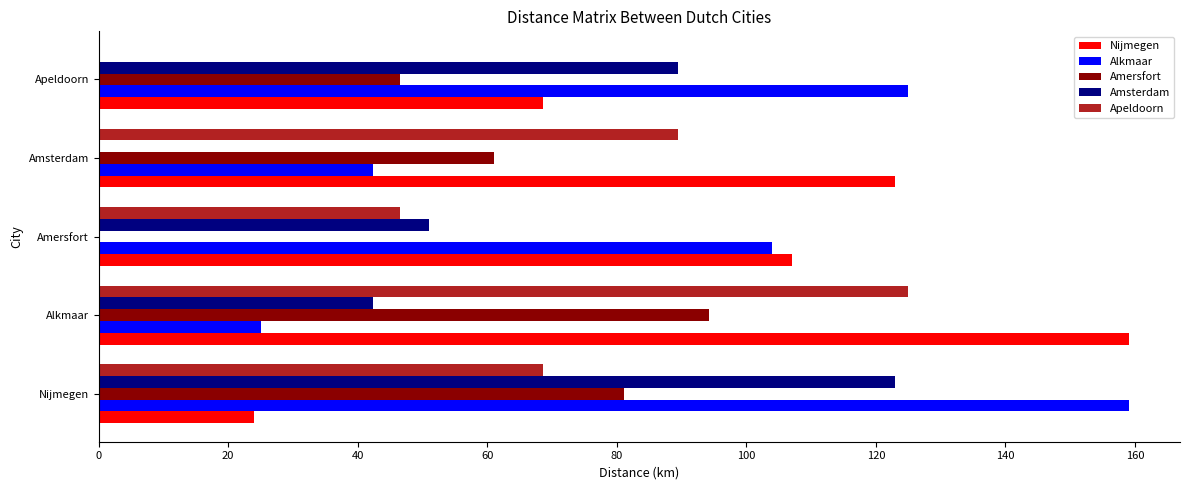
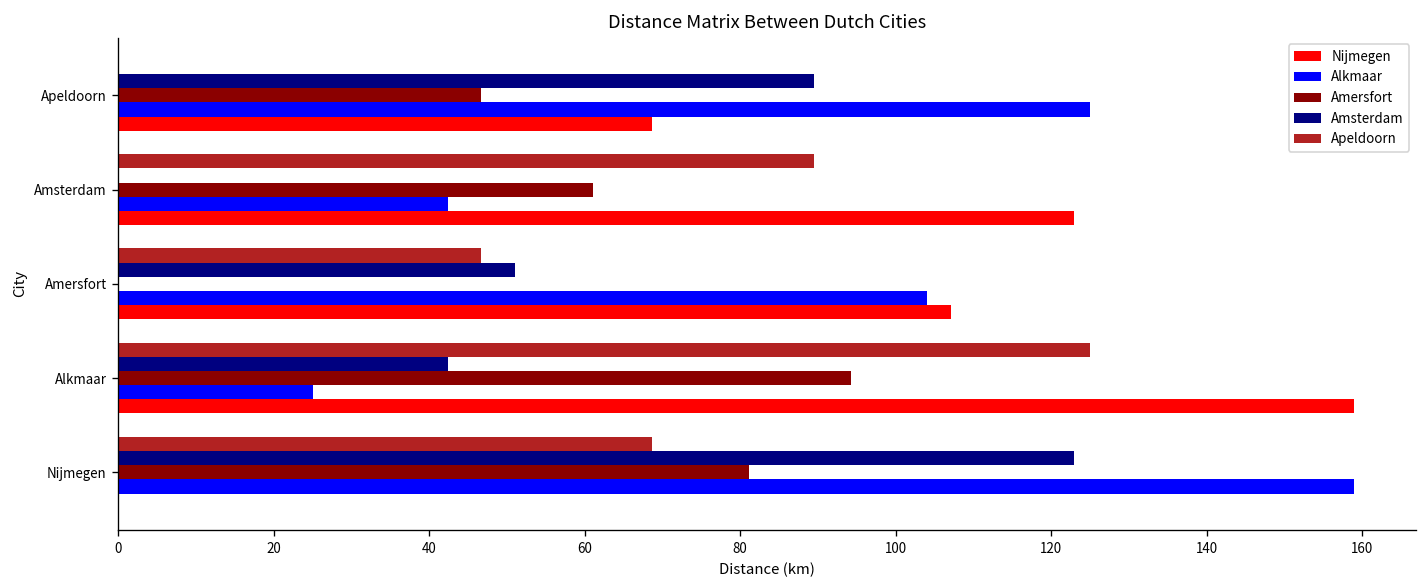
Nijmegen, Nijmegen: 24 -> 0
